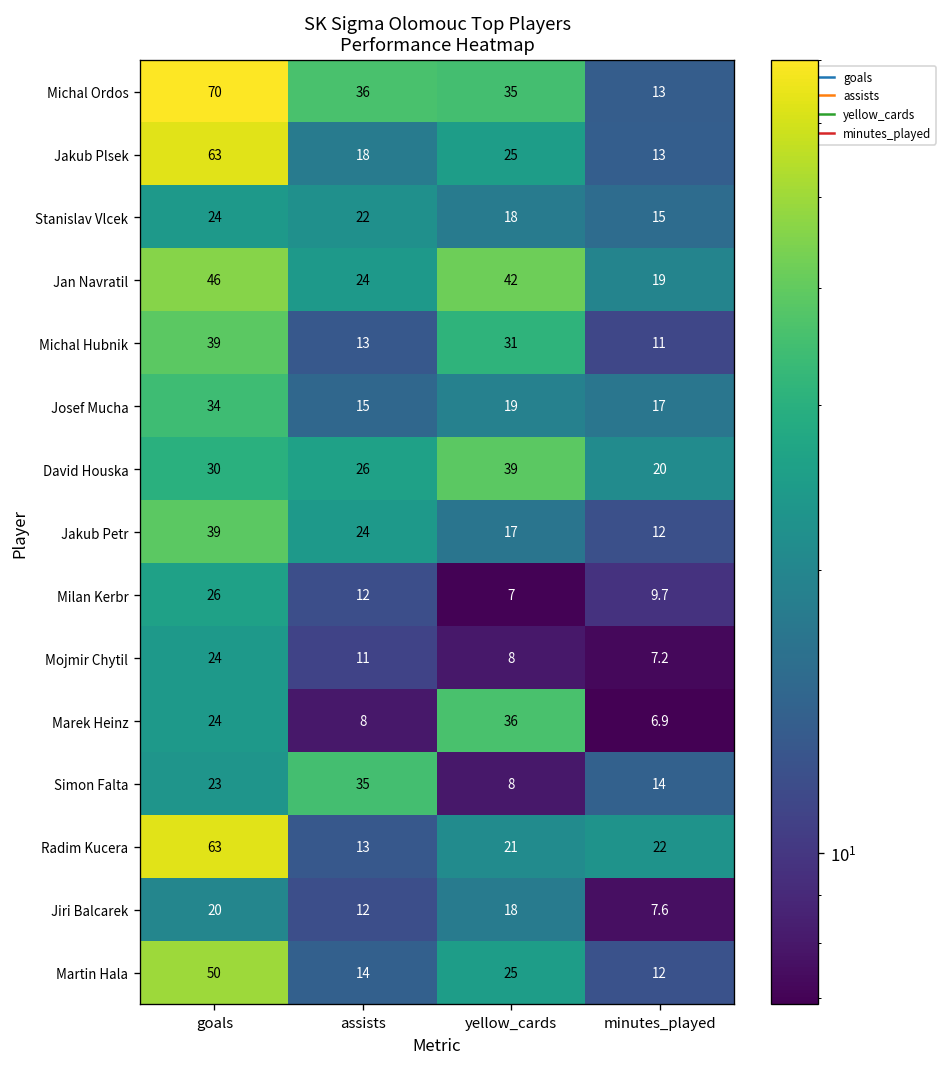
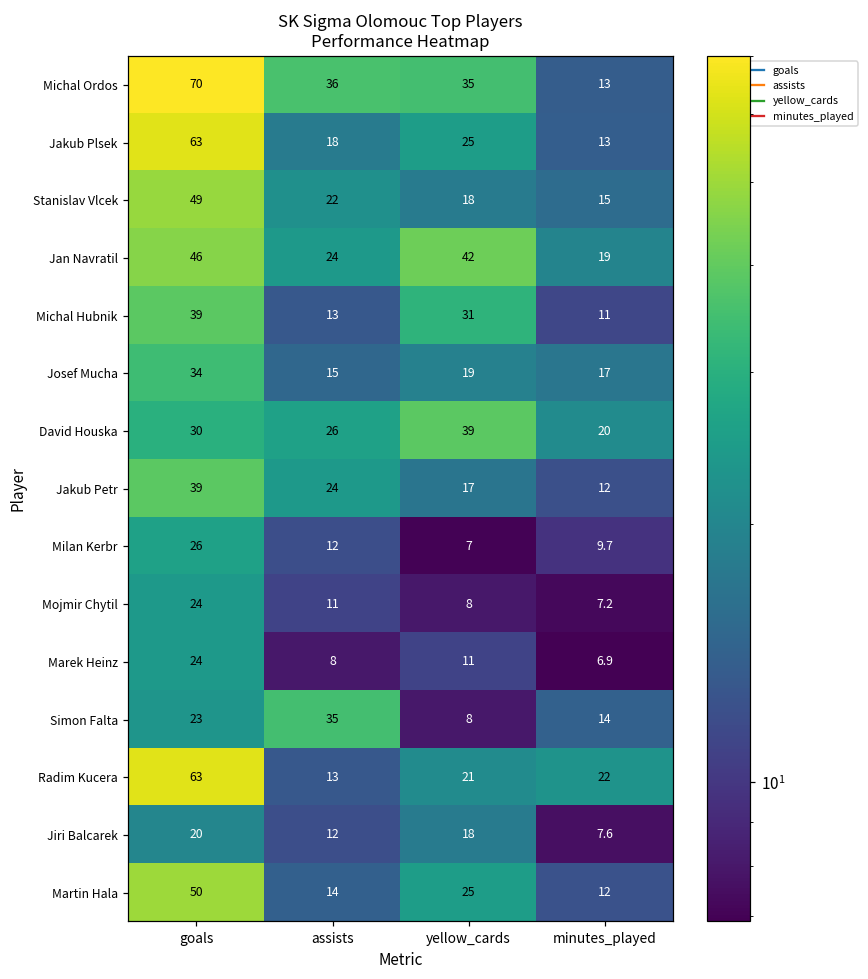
Stanislav Vlcek, goals: 24 -> 49
Marek Heinz, yellow_cards: 36 -> 11
